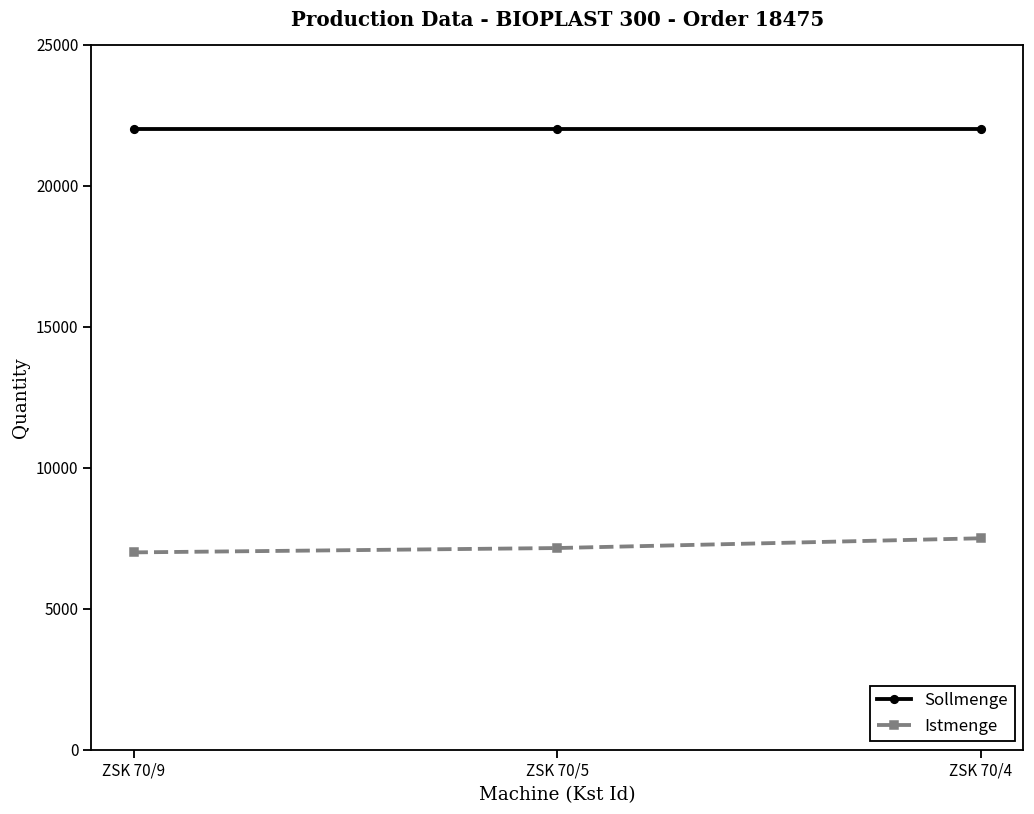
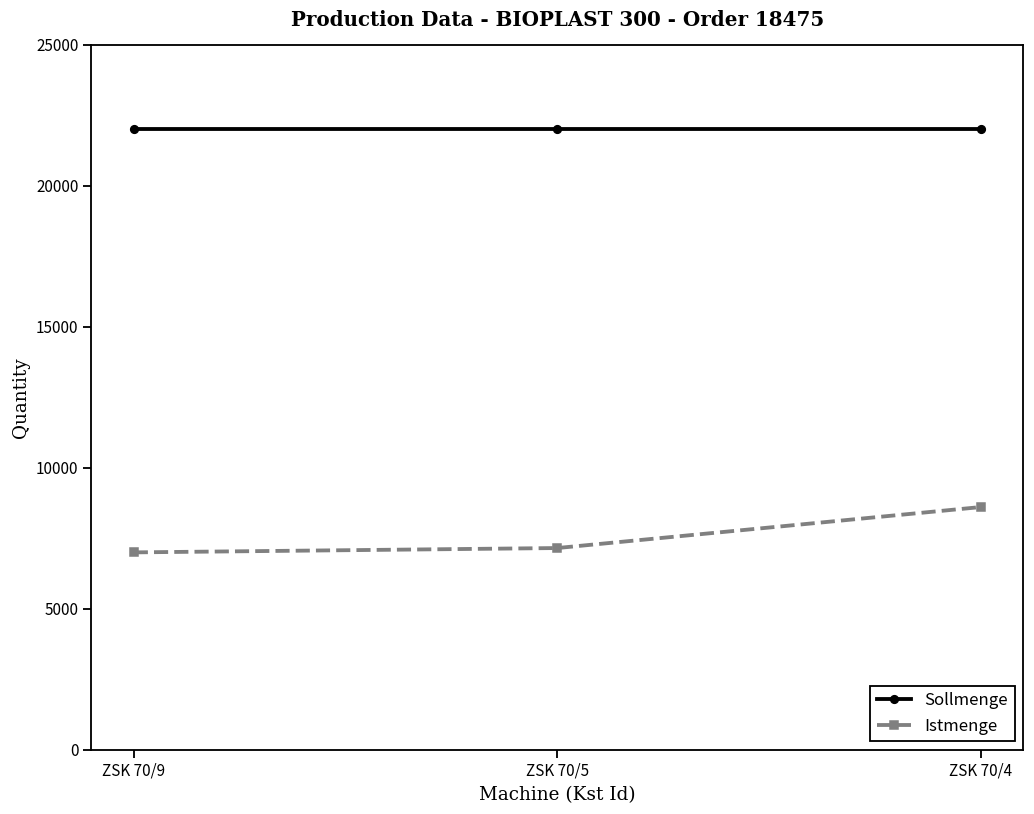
Istmenge, ZSK 70/4: 7500 -> 8600
